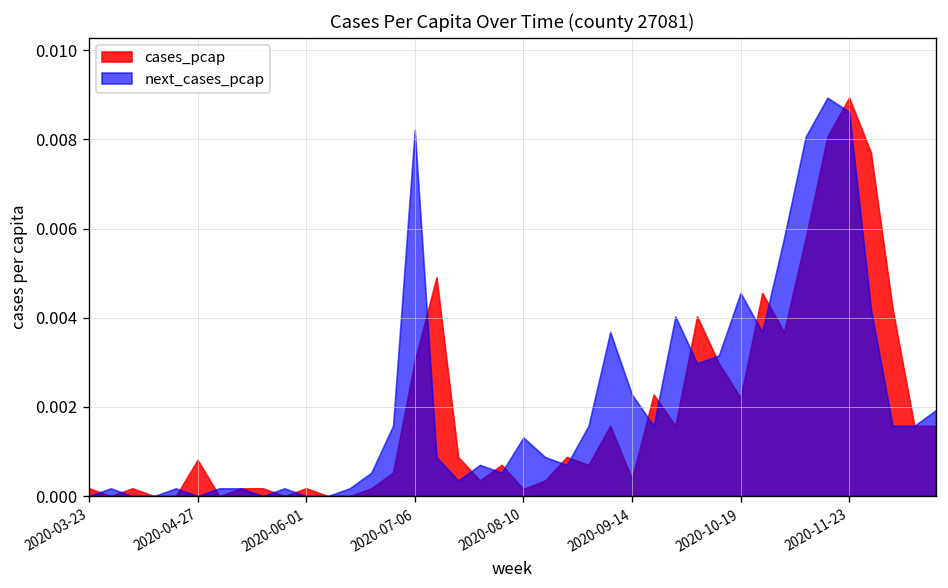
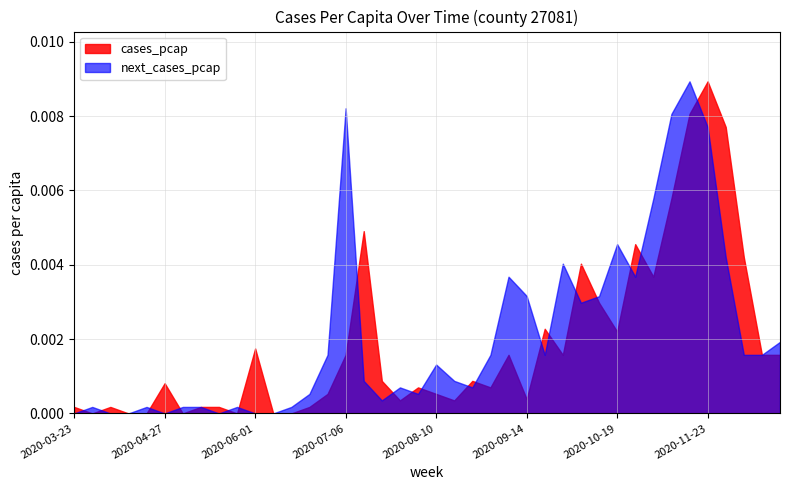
cases_pcap, 2020-06-01: 0.0002 -> 0.0017
cases_pcap, 2020-07-06: 0.0030 -> 0.0016
cases_pcap, 2020-08-10: 0.0002 -> 0.0005
next_cases_pcap, 2020-09-14: 0.0023 -> 0.0032
next_cases_pcap, 2020-11-23: 0.0086 -> 0.0077
